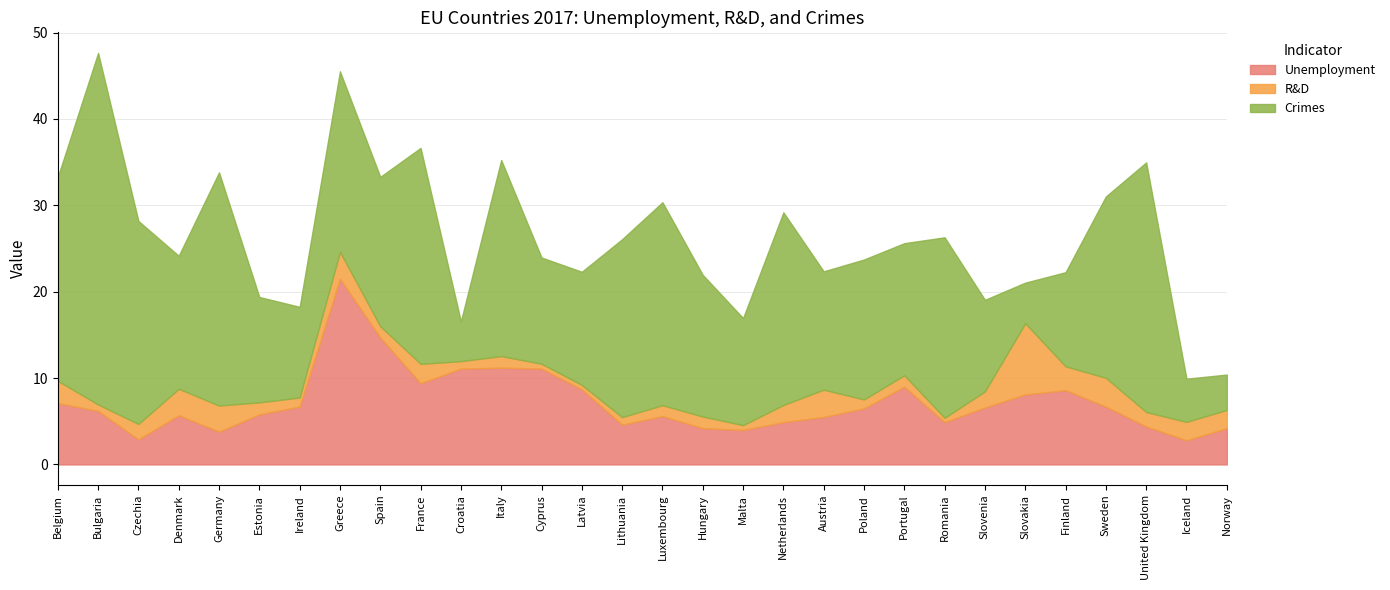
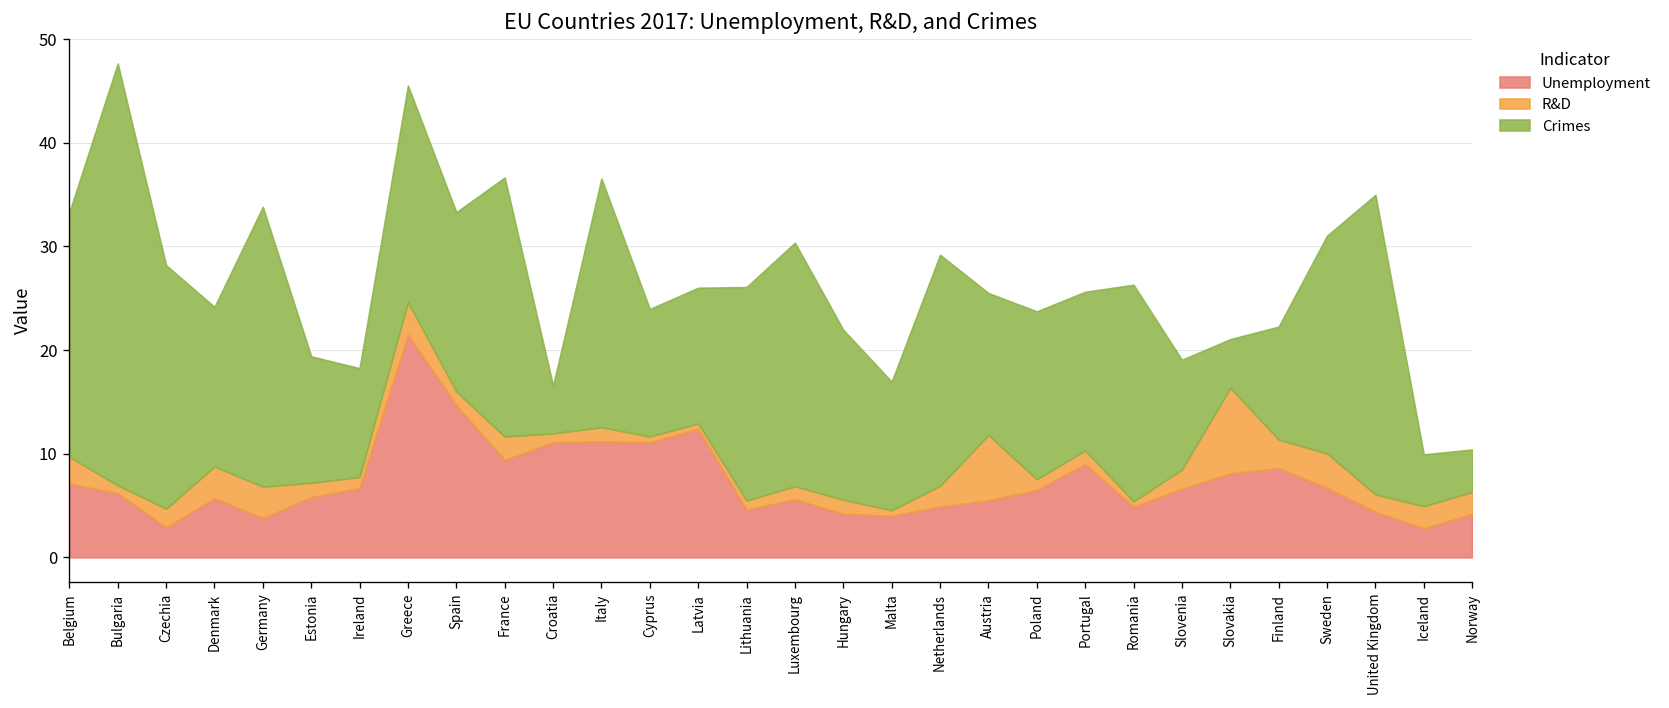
Crimes, Italy: 23 -> 24
Unemployment, Latvia: 9 -> 12
R&D, Austria: 3 -> 6
